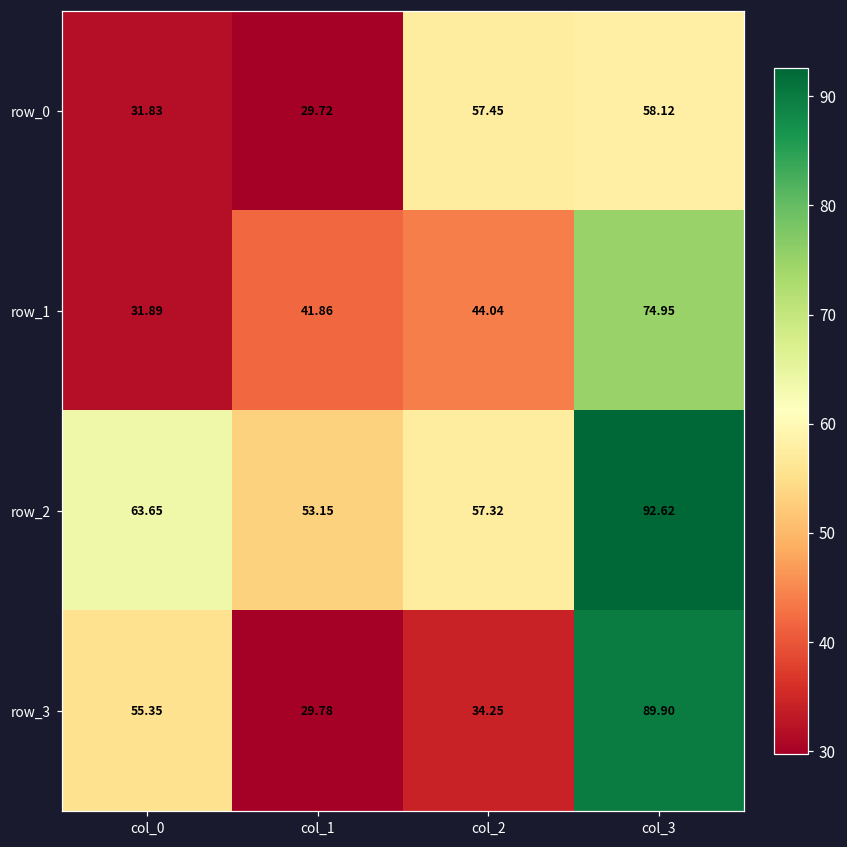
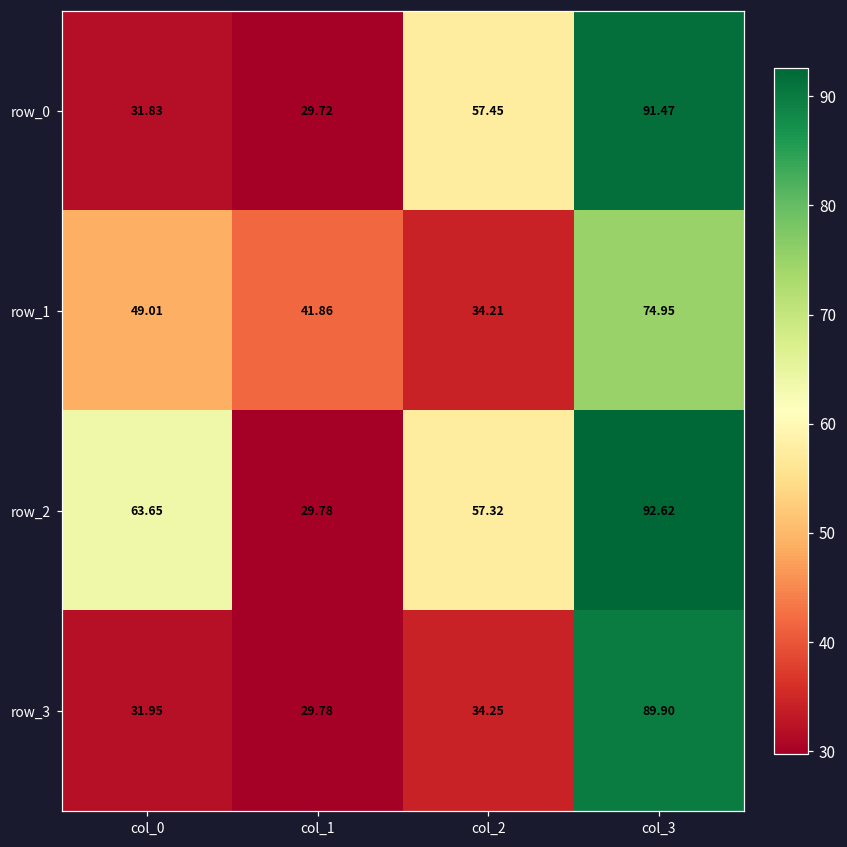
row_0, col_3: 58.12 -> 91.47
row_1, col_0: 31.89 -> 49.01
row_1, col_2: 44.04 -> 34.21
row_2, col_1: 53.15 -> 29.78
row_3, col_0: 55.35 -> 31.95
